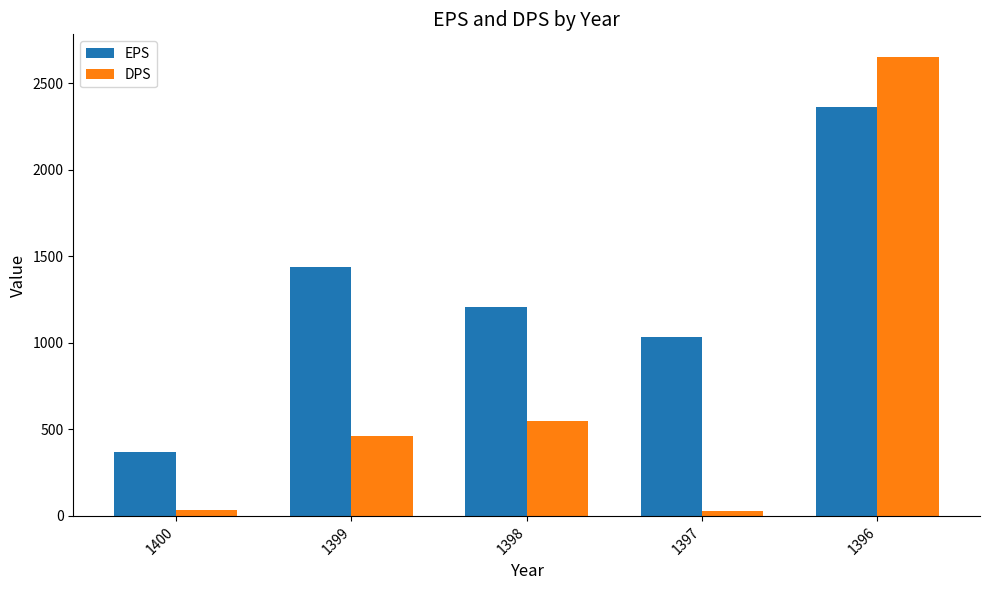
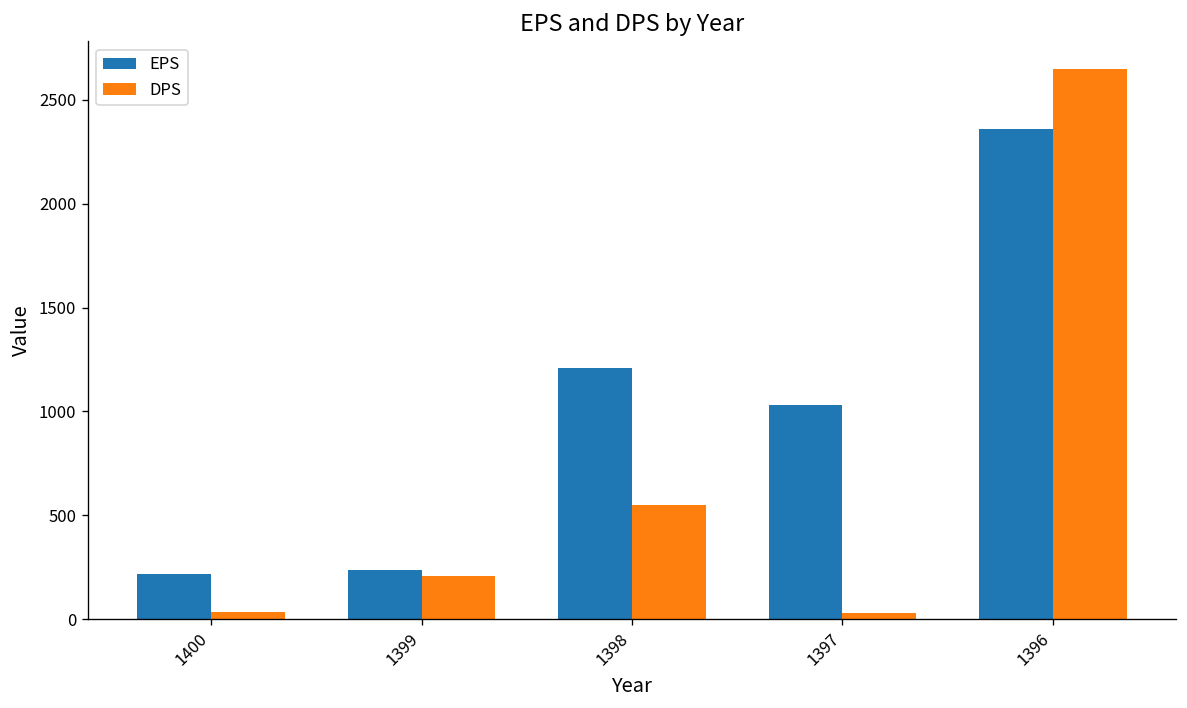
EPS, 1400: 370 -> 220
EPS, 1399: 1440 -> 240
DPS, 1399: 460 -> 210
